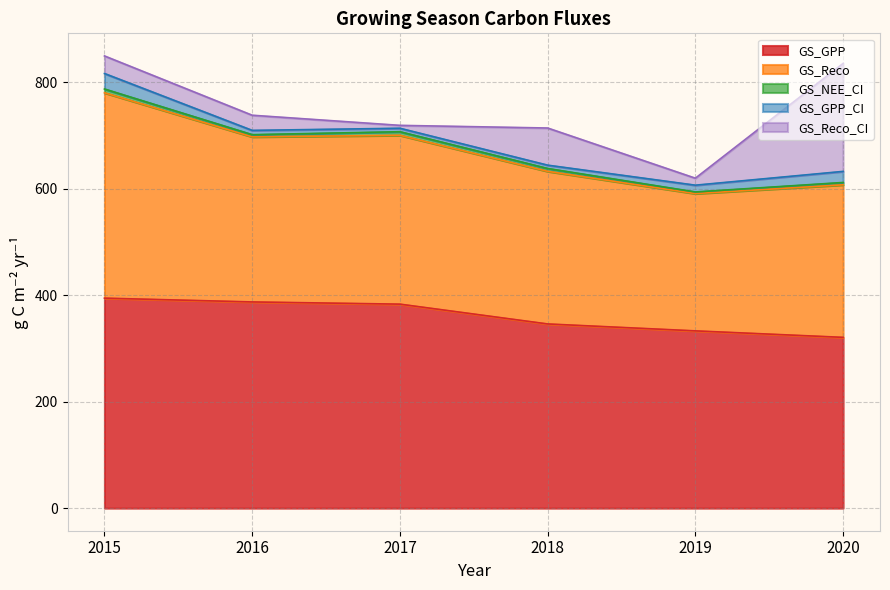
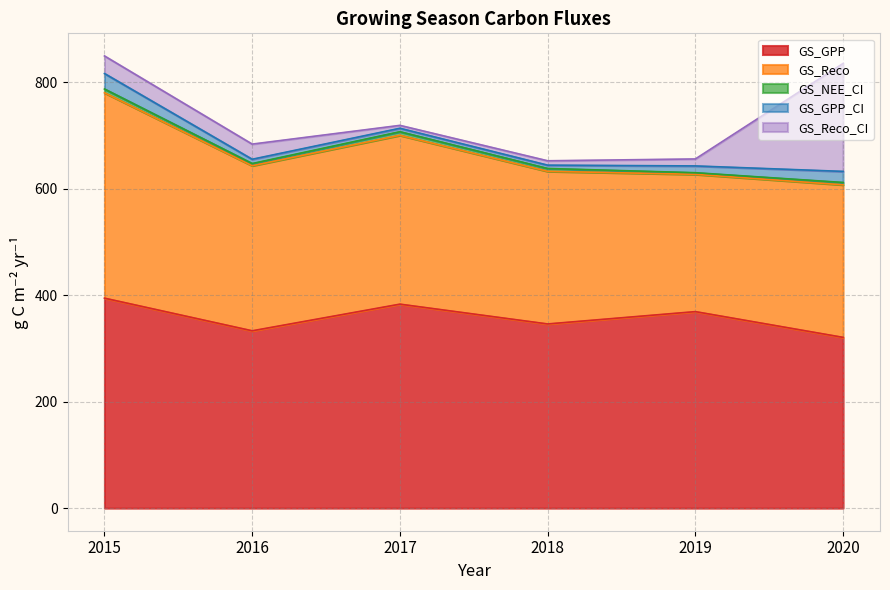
GS_GPP, 2016: 390 -> 330
GS_Reco_CI, 2018: 70 -> 10
GS_GPP, 2019: 330 -> 370
